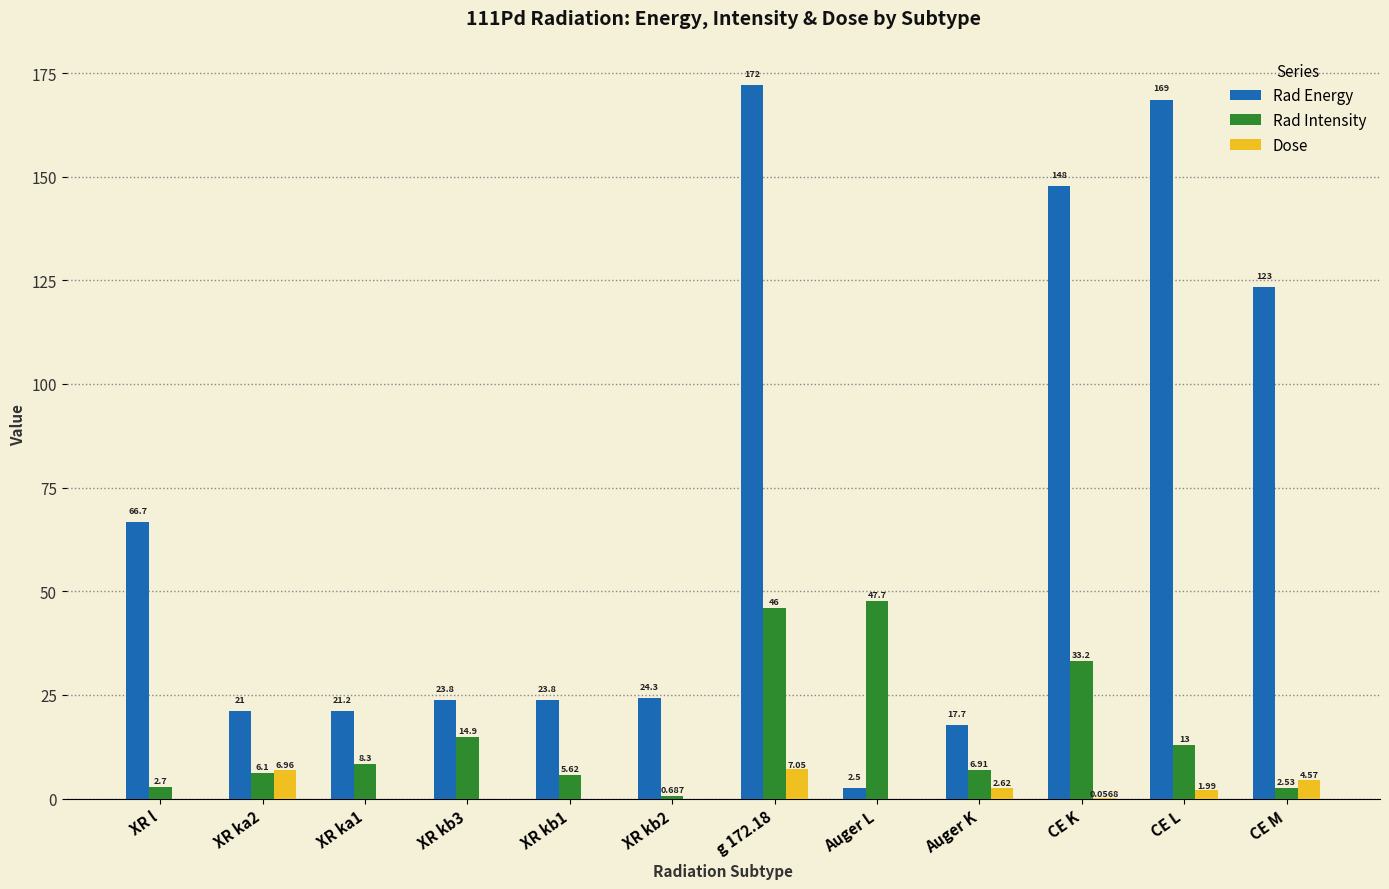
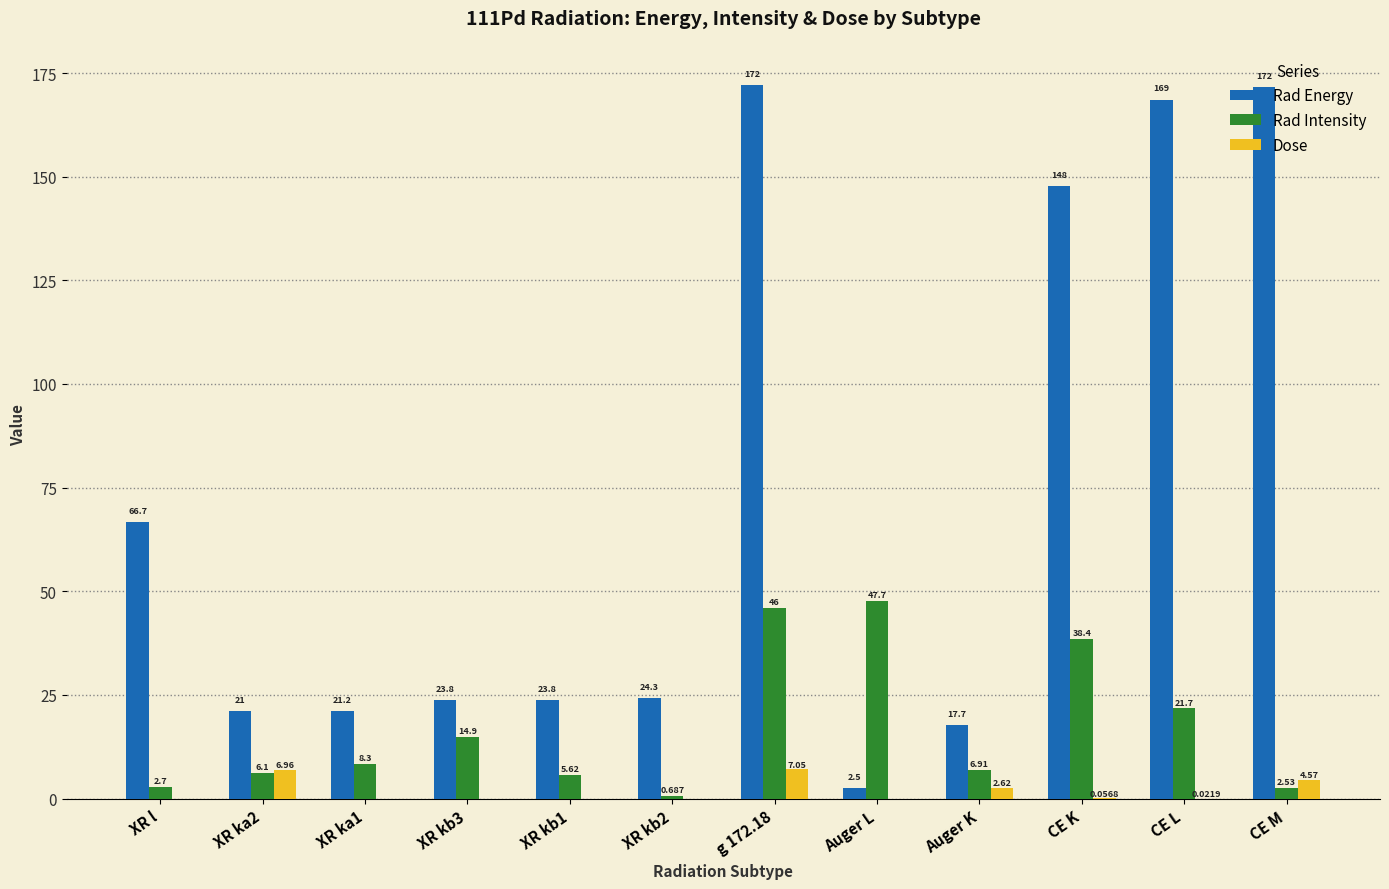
Rad Intensity, CE K: 33.2 -> 38.4
Rad Intensity, CE L: 13 -> 21.7
Dose, CE L: 1.99 -> 0.0219
Rad Energy, CE M: 123 -> 172
